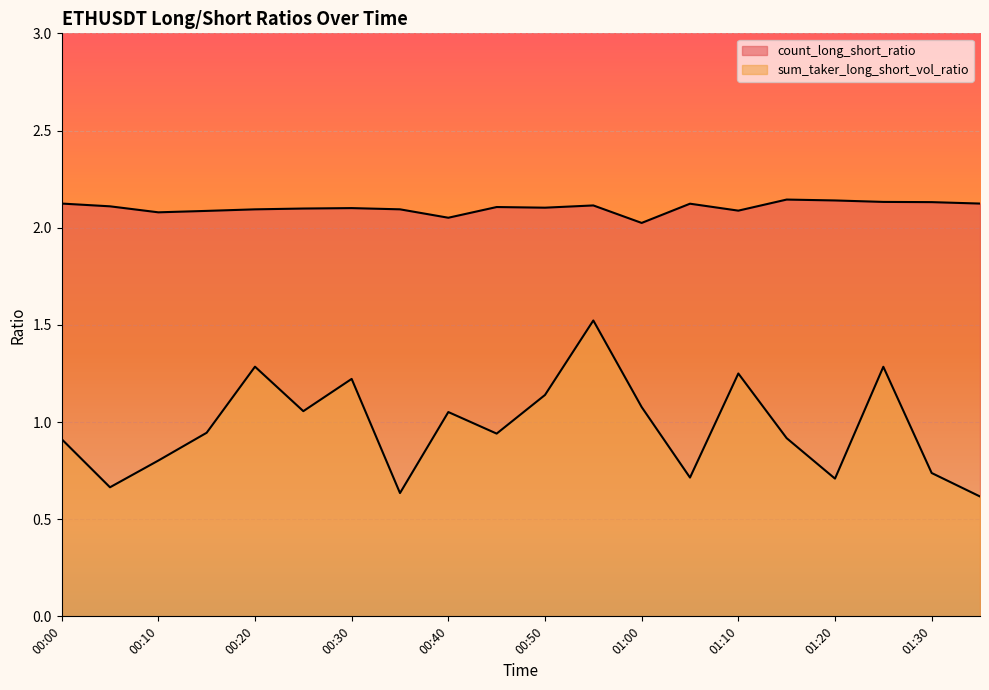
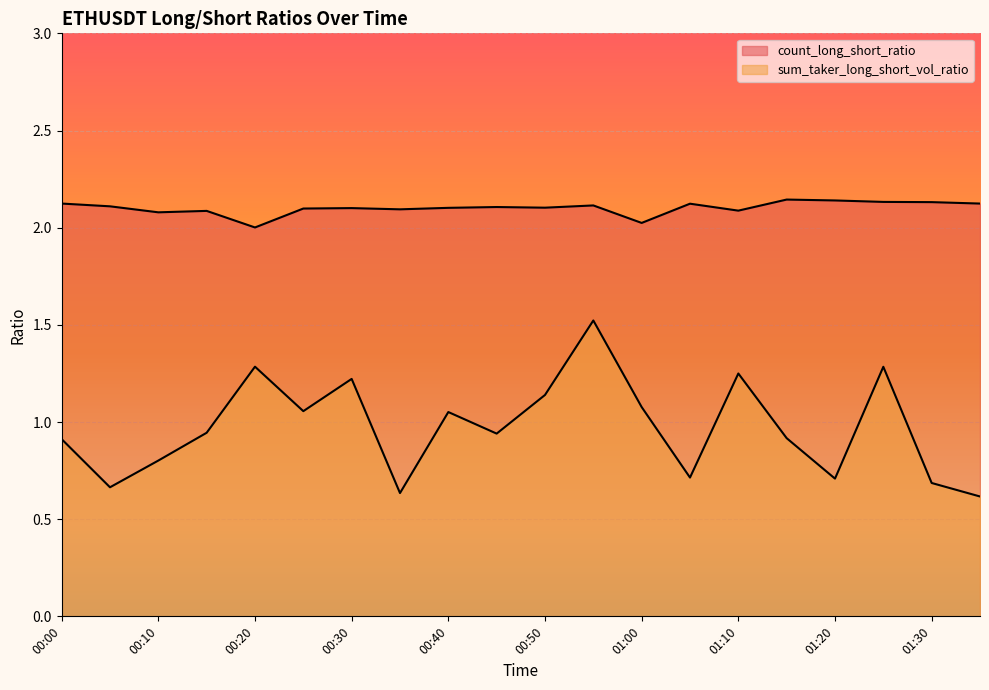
count_long_short_ratio, 00:20: 2.09 -> 2.00
count_long_short_ratio, 00:40: 2.05 -> 2.10
sum_taker_long_short_vol_ratio, 01:30: 0.74 -> 0.69
